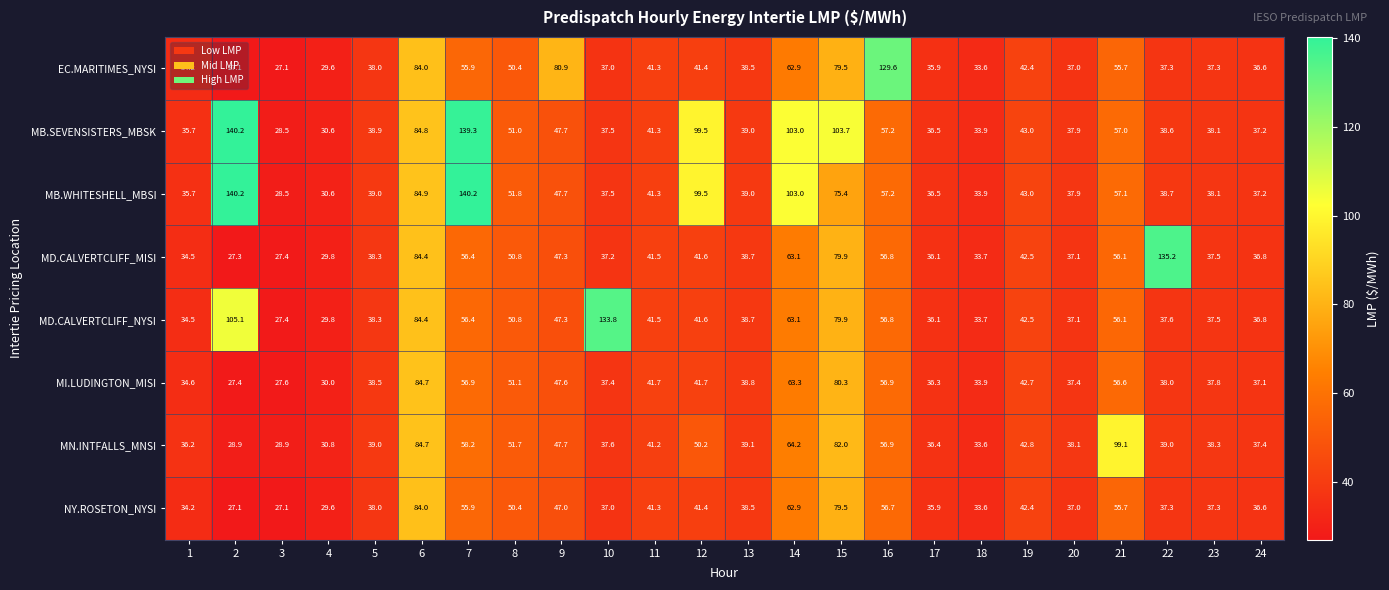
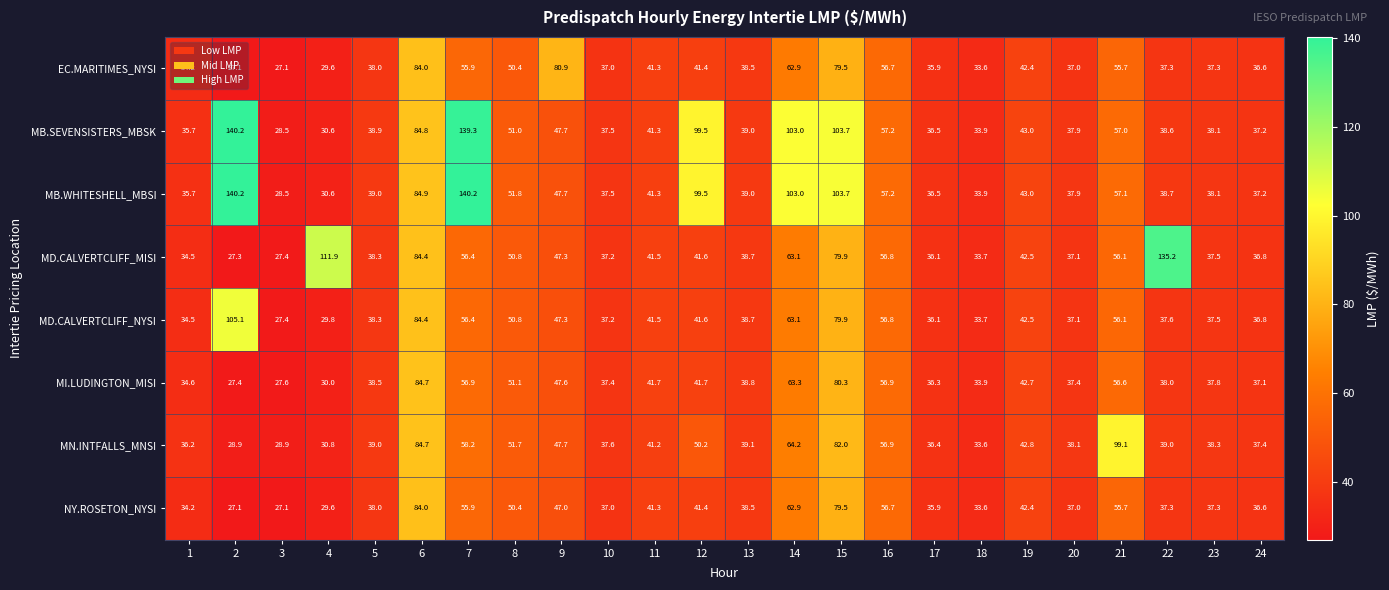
EC.MARITIMES_NYSI, 16: 129.6 -> 56.7
MB.WHITESHELL_MBSI, 15: 75.4 -> 103.7
MD.CALVERTCLIFF_MISI, 4: 29.8 -> 111.9
MD.CALVERTCLIFF_NYSI, 10: 133.8 -> 37.2
